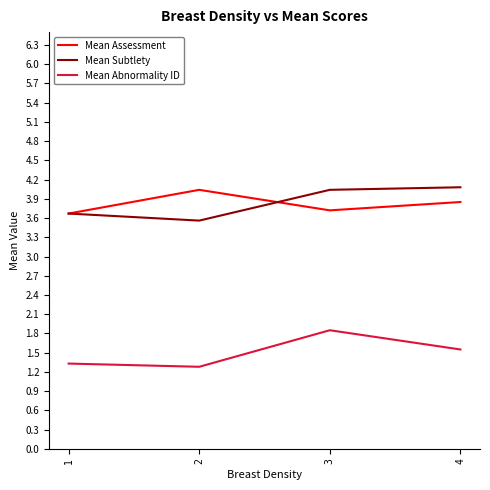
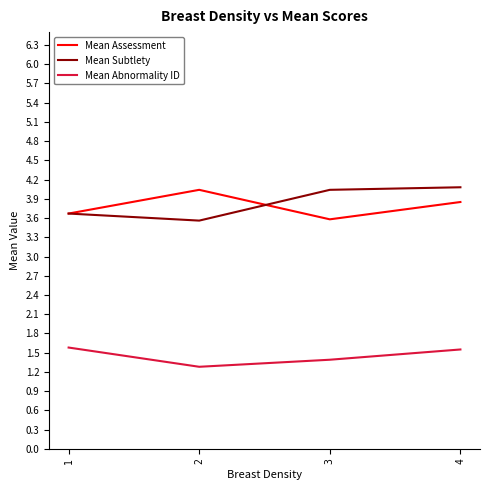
Mean Abnormality ID, 1: 1.3 -> 1.6
Mean Assessment, 3: 3.7 -> 3.6
Mean Abnormality ID, 3: 1.9 -> 1.4
